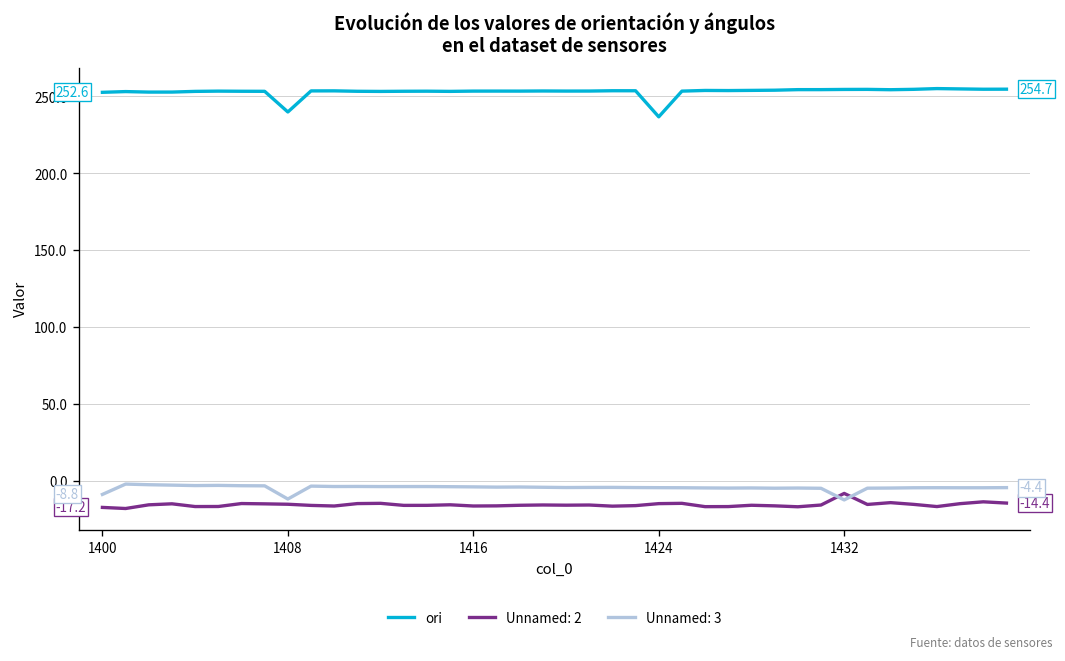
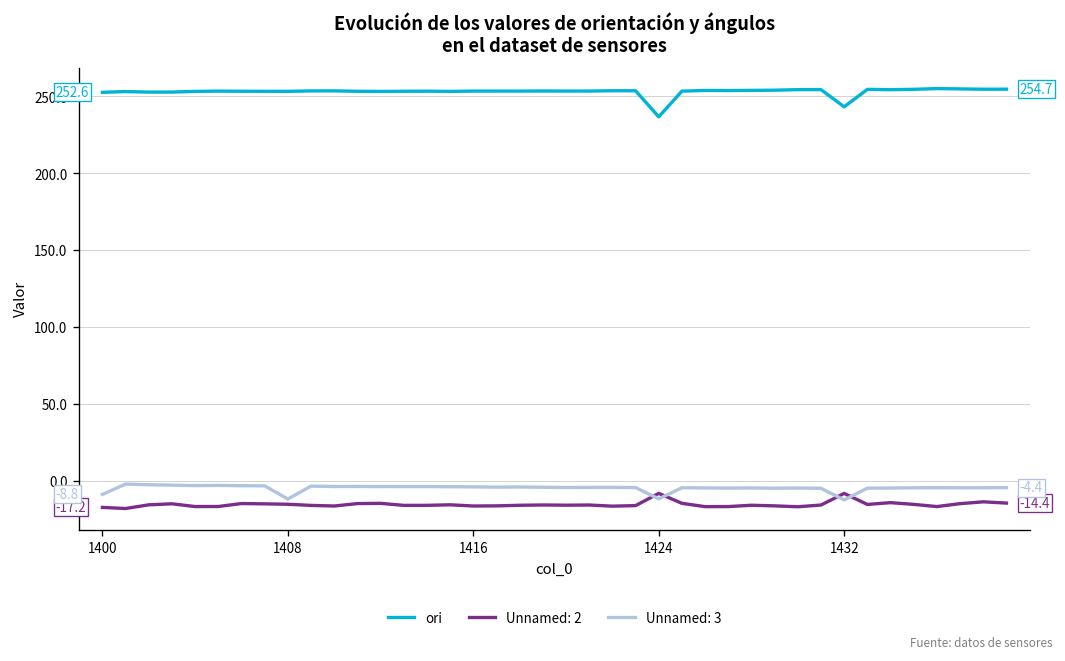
ori, 1408: 240 -> 253
Unnamed: 2, 1424: -15 -> -8
Unnamed: 3, 1424: -4 -> -12
ori, 1432: 255 -> 243
